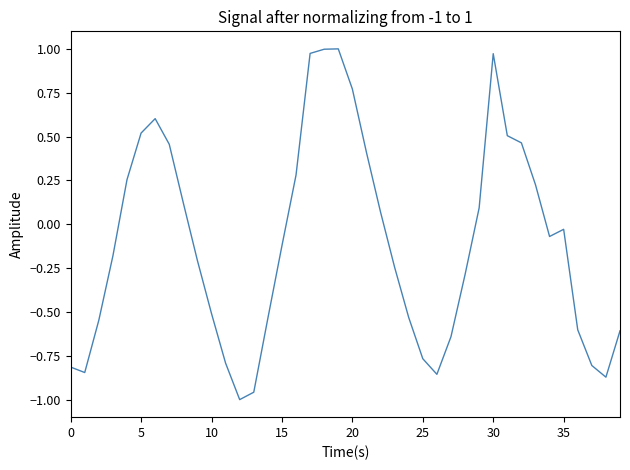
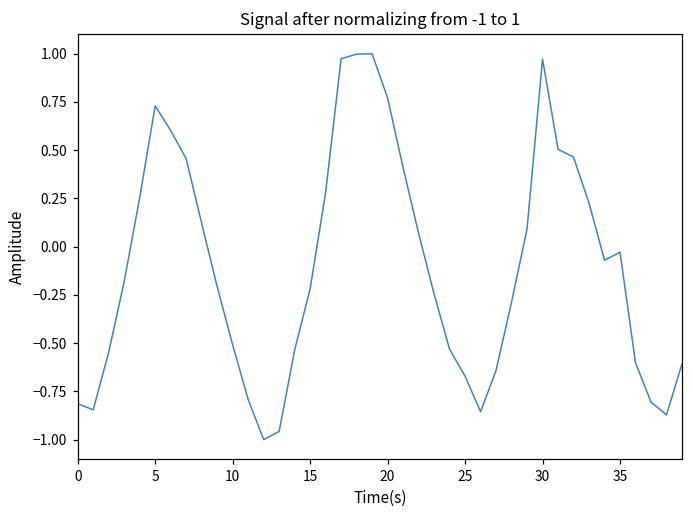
5: 0.52 -> 0.73
15: -0.12 -> -0.22
25: -0.77 -> -0.67
